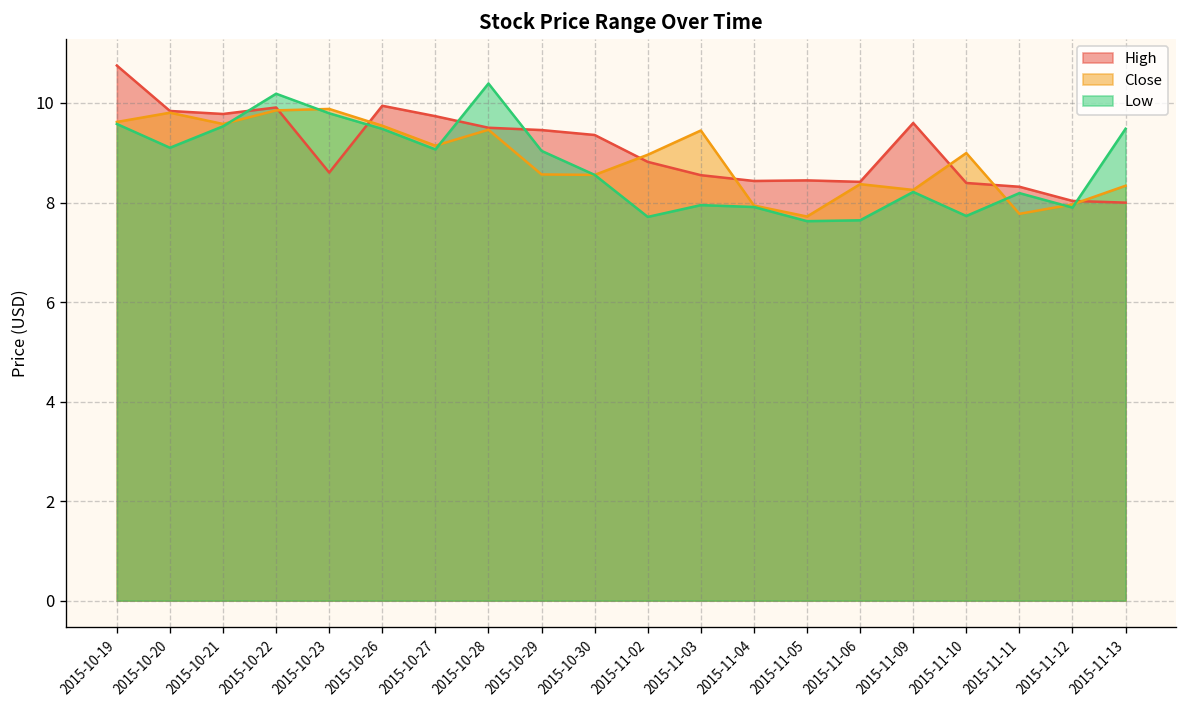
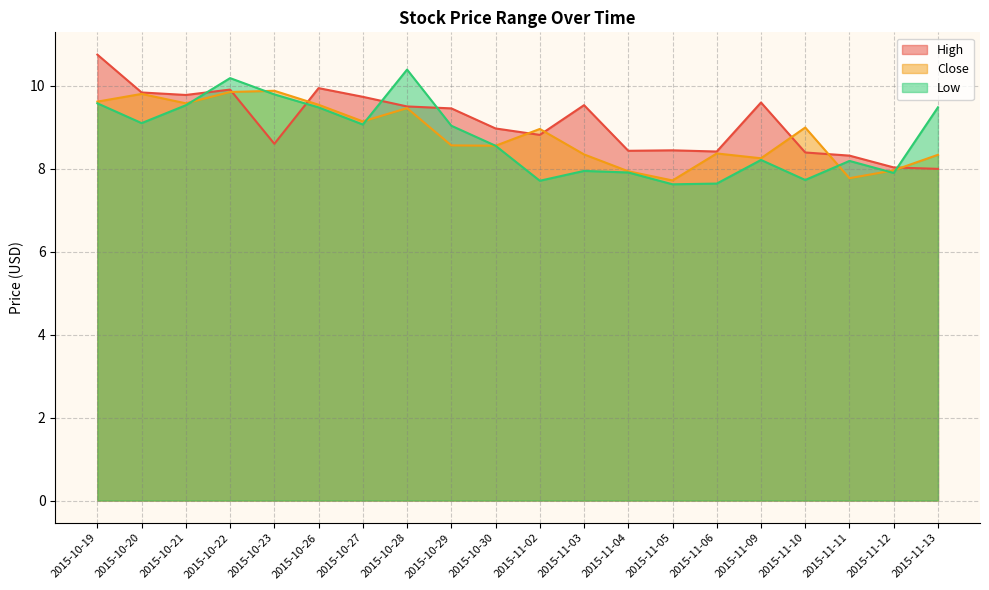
High, 2015-10-30: 9.4 -> 9.0
High, 2015-11-03: 8.5 -> 9.5
Close, 2015-11-03: 9.4 -> 8.3
